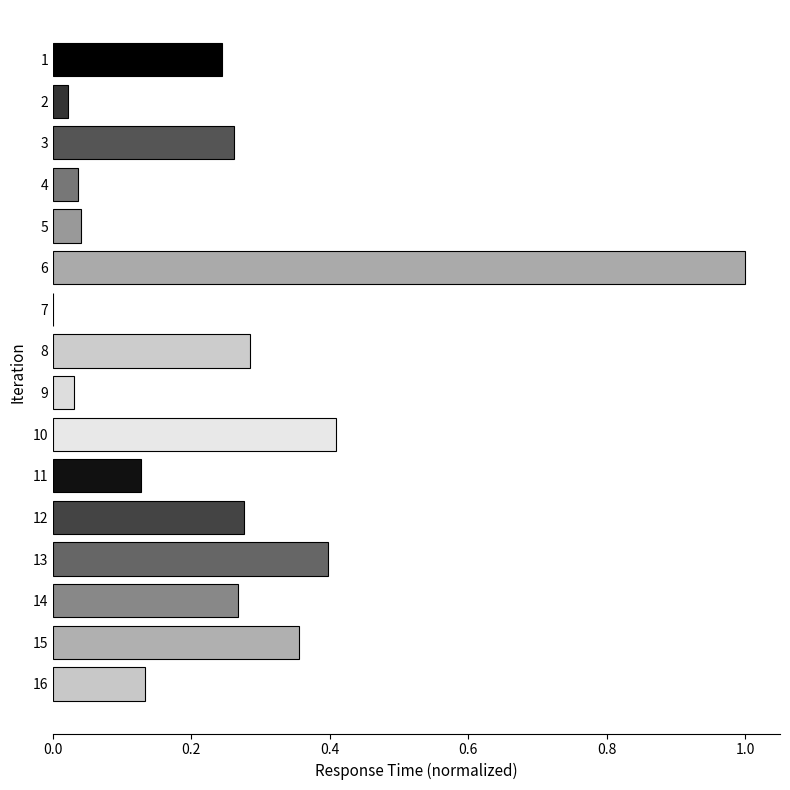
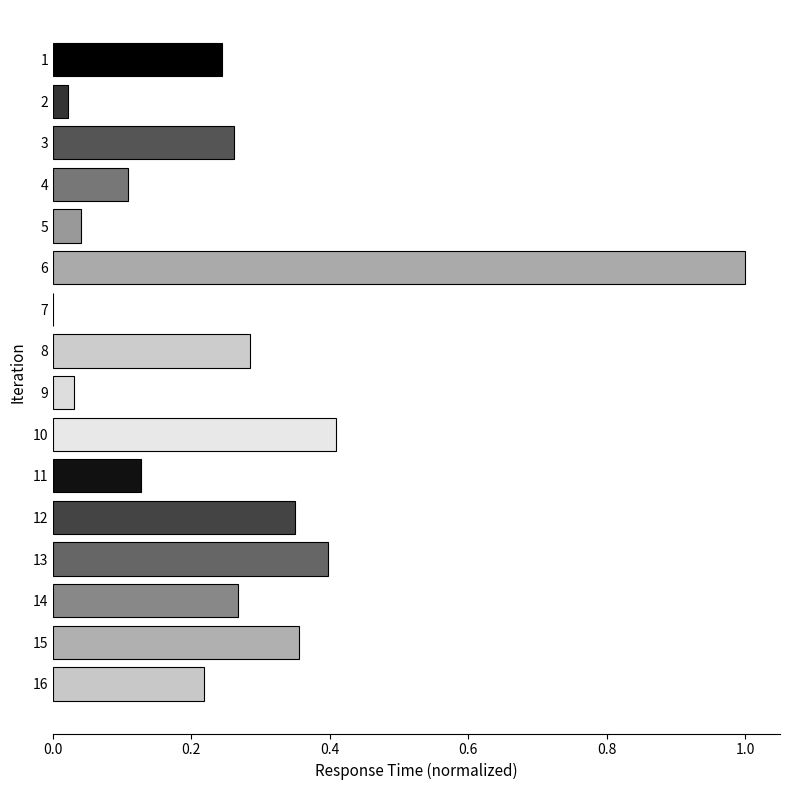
4: 0.04 -> 0.11
12: 0.28 -> 0.35
16: 0.13 -> 0.22
